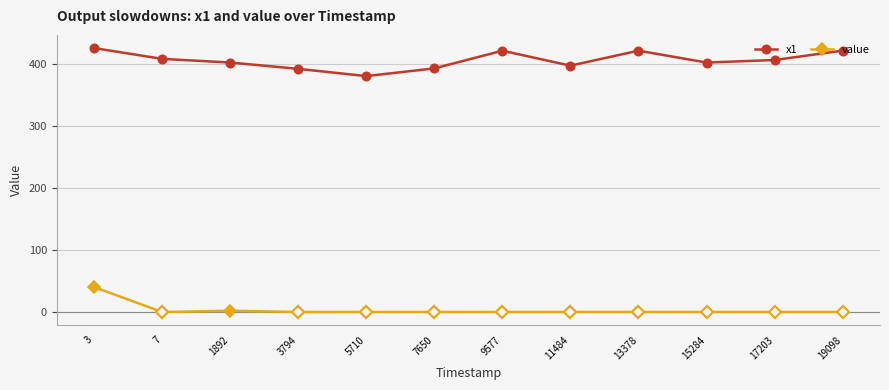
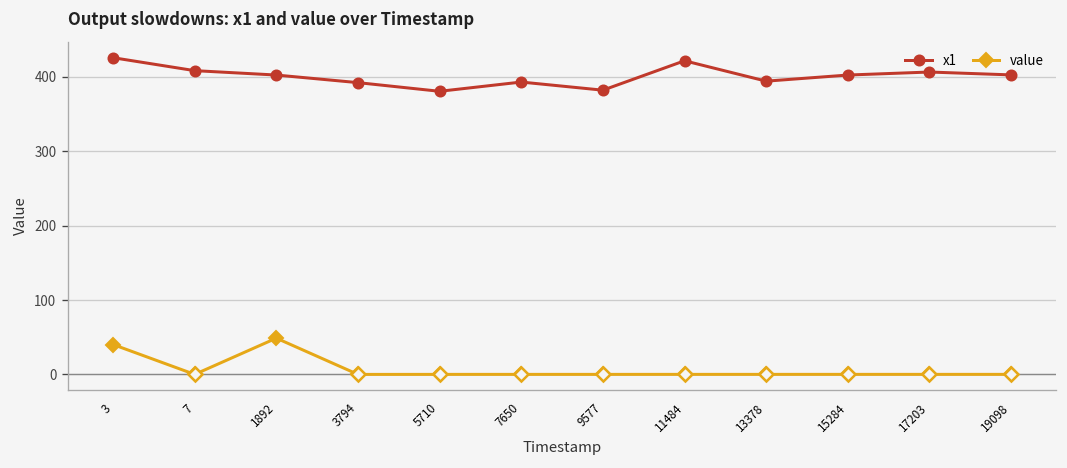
value, 1892: 0 -> 50
x1, 9577: 420 -> 380
x1, 11484: 400 -> 420
x1, 13378: 420 -> 390
x1, 19098: 420 -> 400
